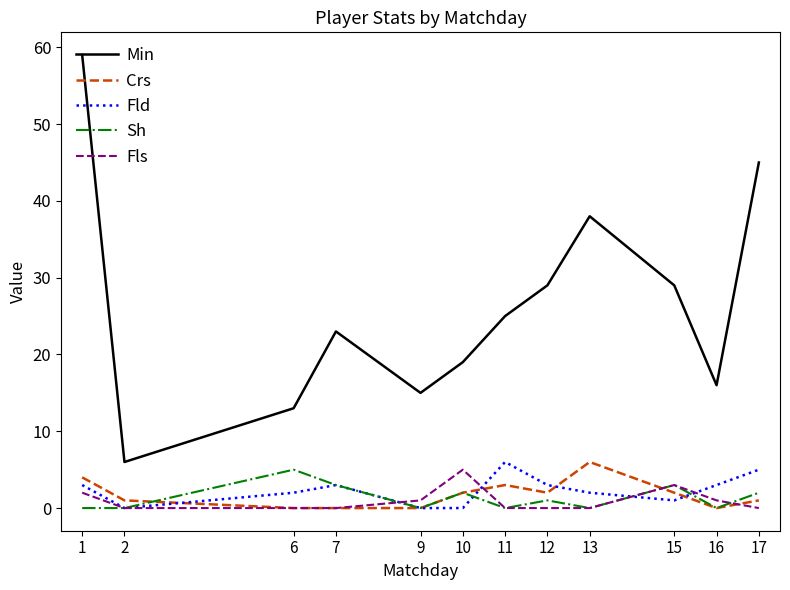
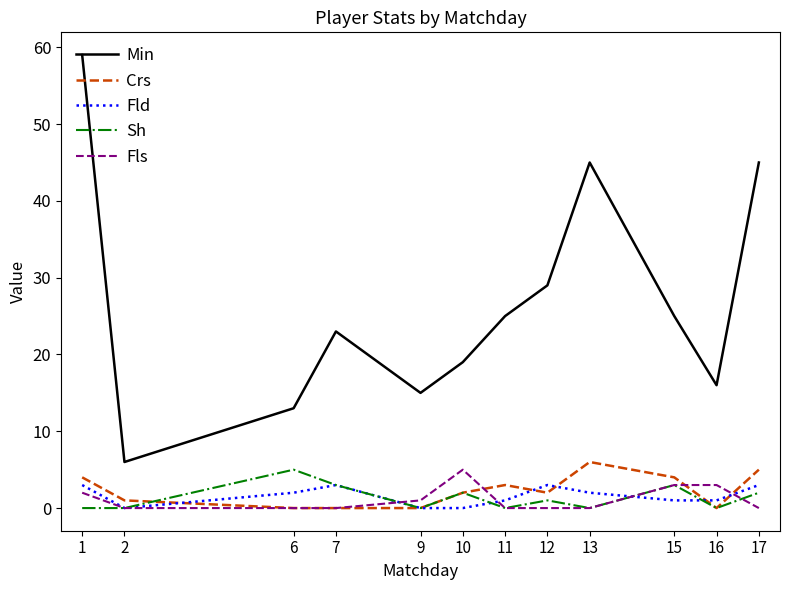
Fld, 11: 6 -> 1
Min, 13: 38 -> 45
Min, 15: 29 -> 25
Crs, 15: 2 -> 4
Fld, 16: 3 -> 1
Fls, 16: 1 -> 3
Crs, 17: 1 -> 5
Fld, 17: 5 -> 3
